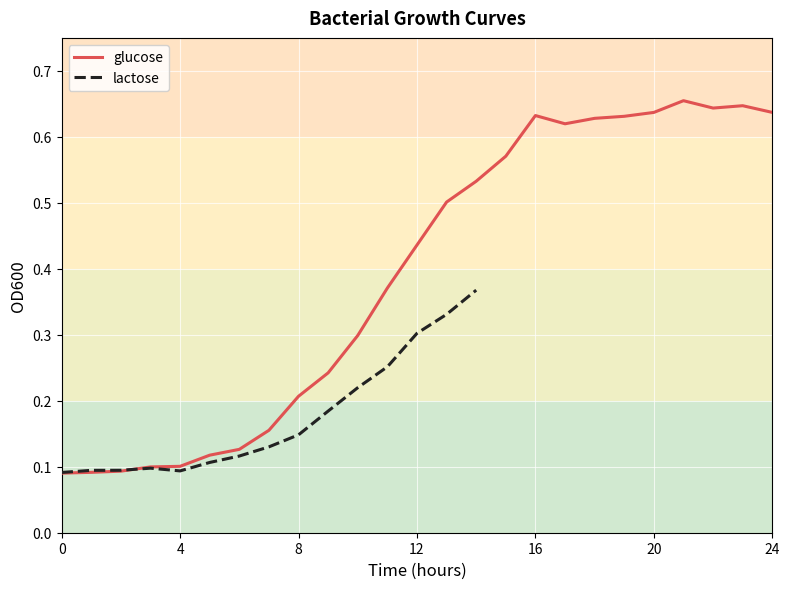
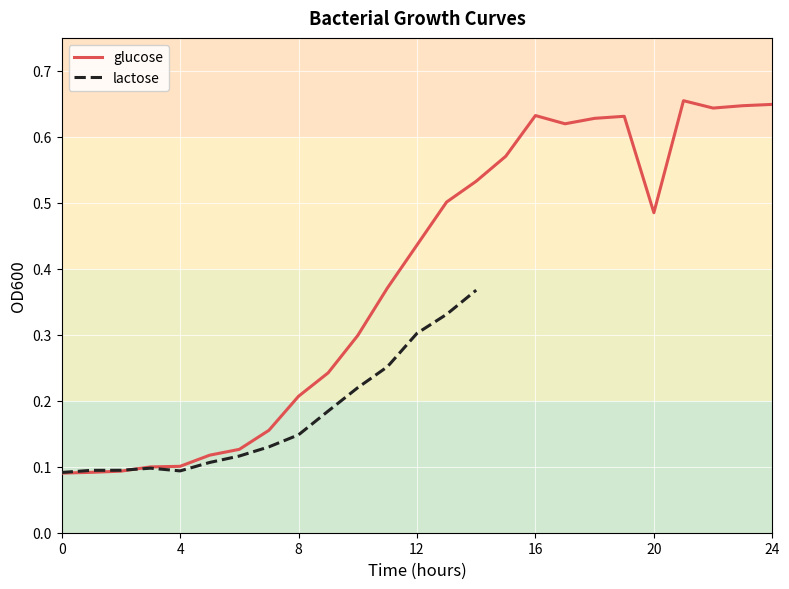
glucose, 20: 0.64 -> 0.49
glucose, 24: 0.64 -> 0.65
